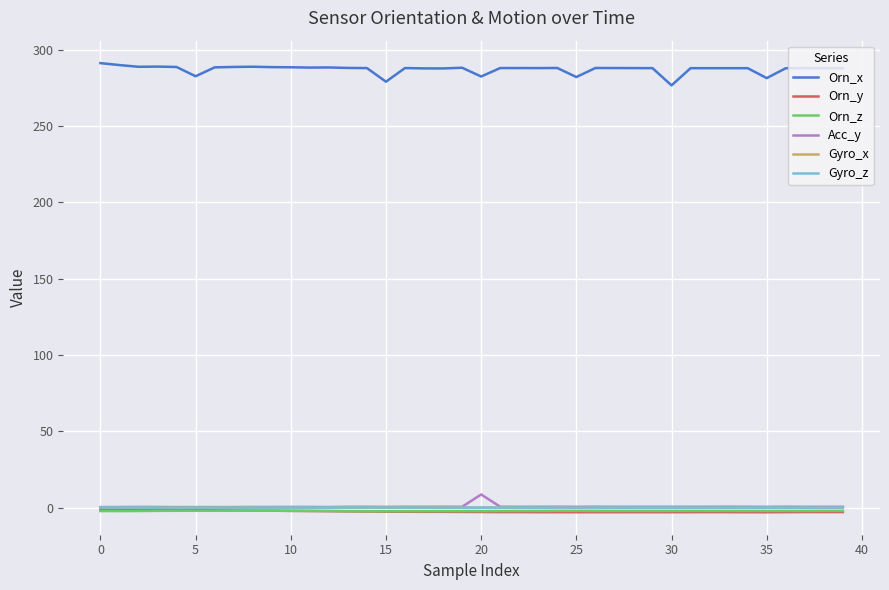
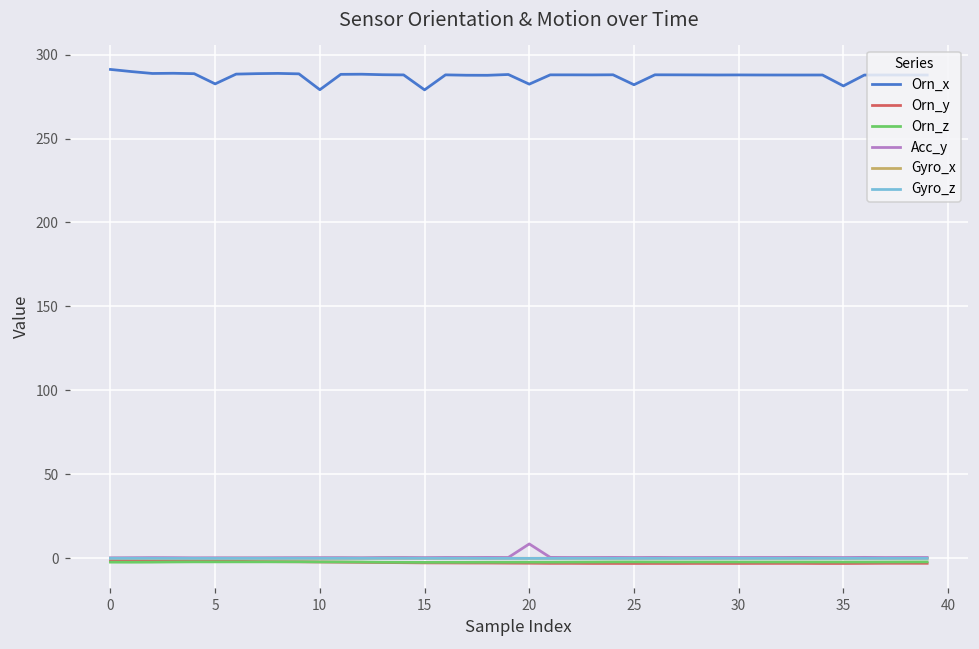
Orn_x, 10: 288 -> 279
Orn_x, 30: 277 -> 288
